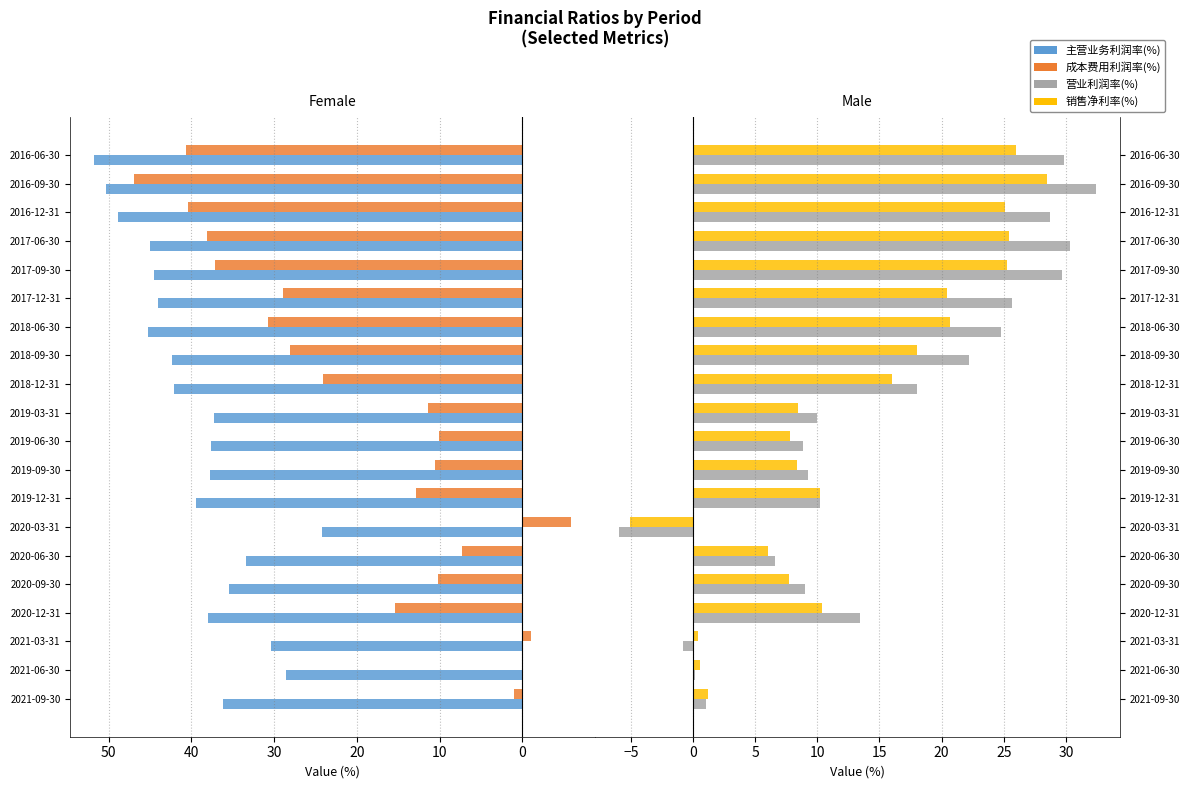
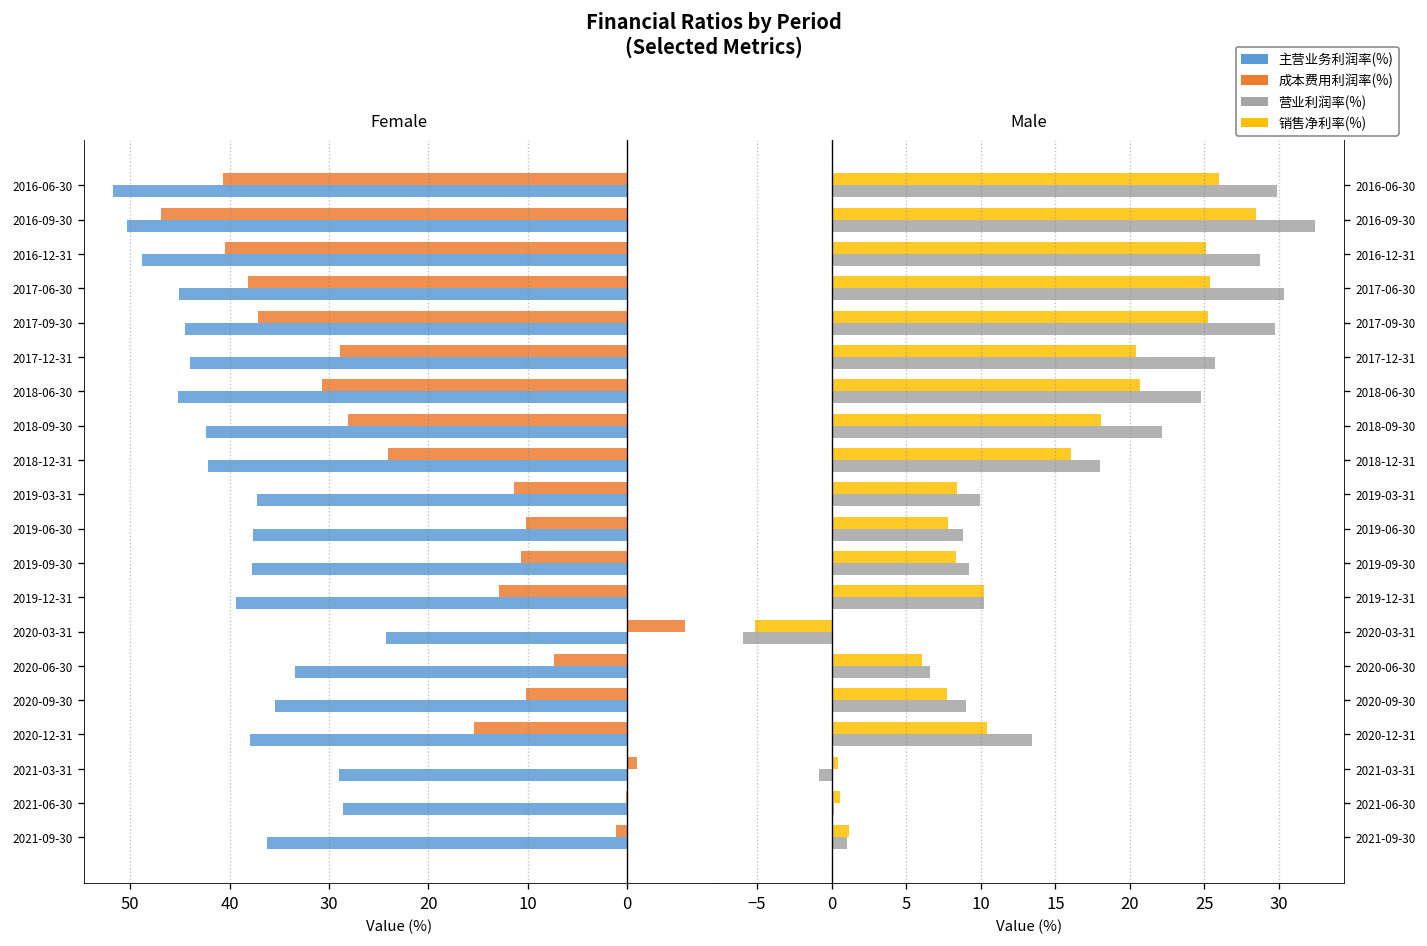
Female, 主营业务利润率(%), 2021-03-31: 30 -> 29
